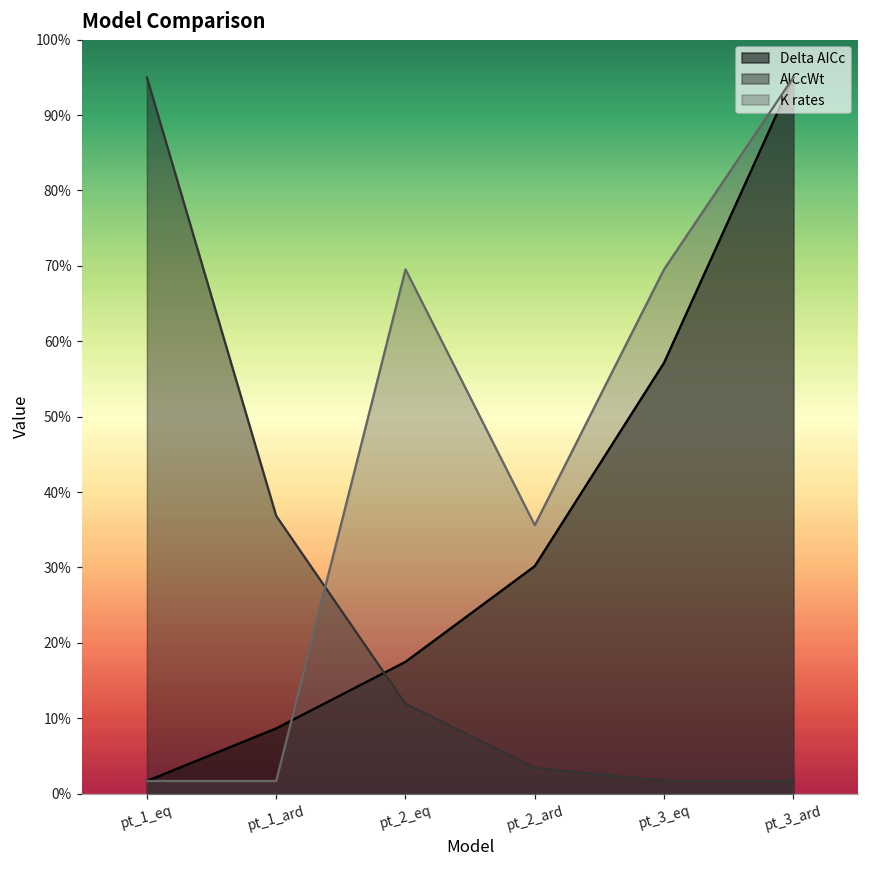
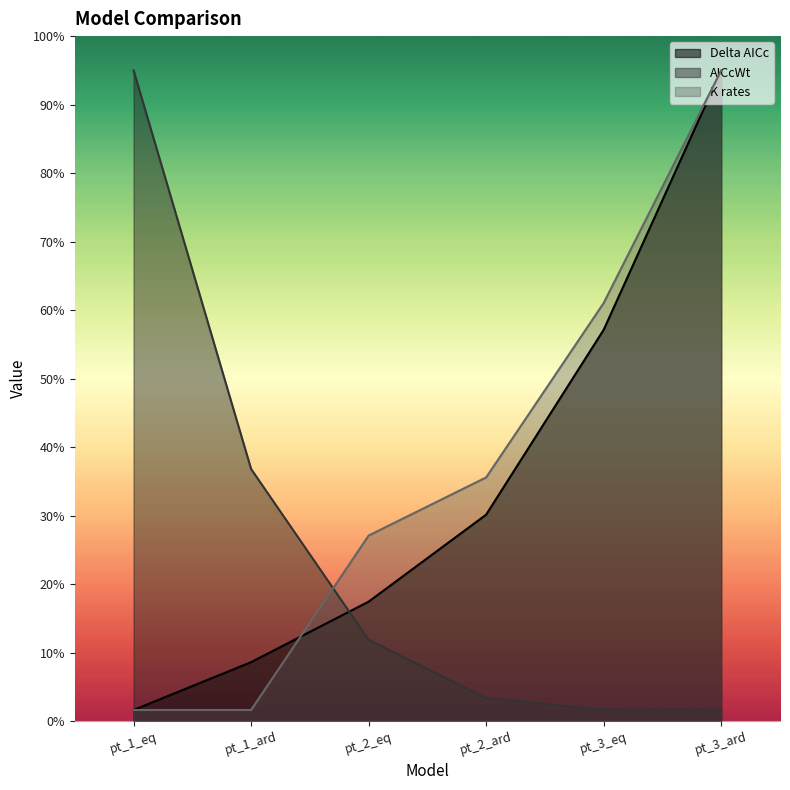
K rates, pt_2_eq: 70% -> 27%
K rates, pt_3_eq: 70% -> 61%
